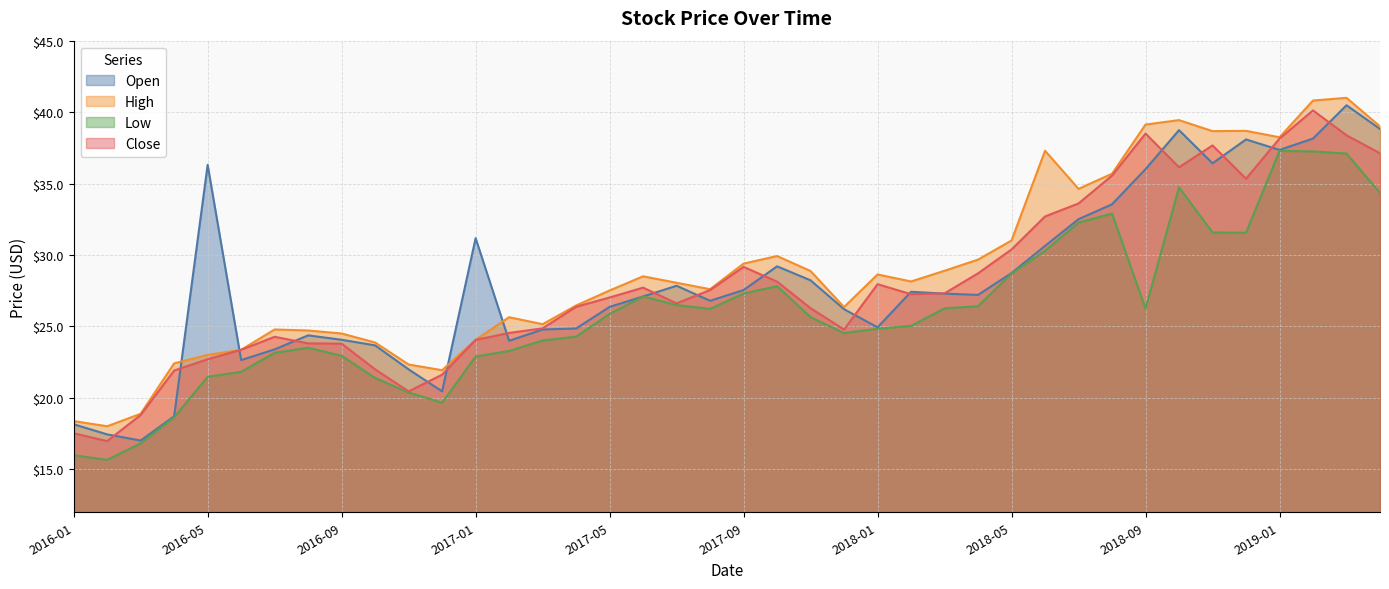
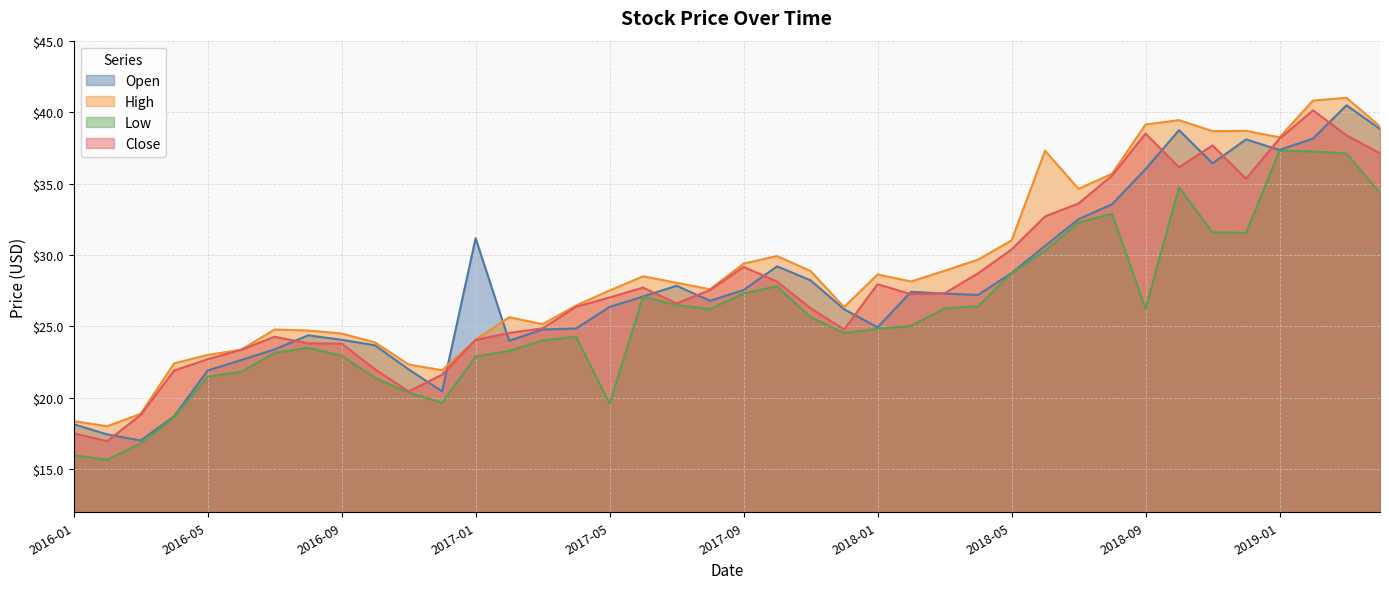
Open, 2016-05: $36.3 -> $21.9
Low, 2017-05: $25.9 -> $19.6
